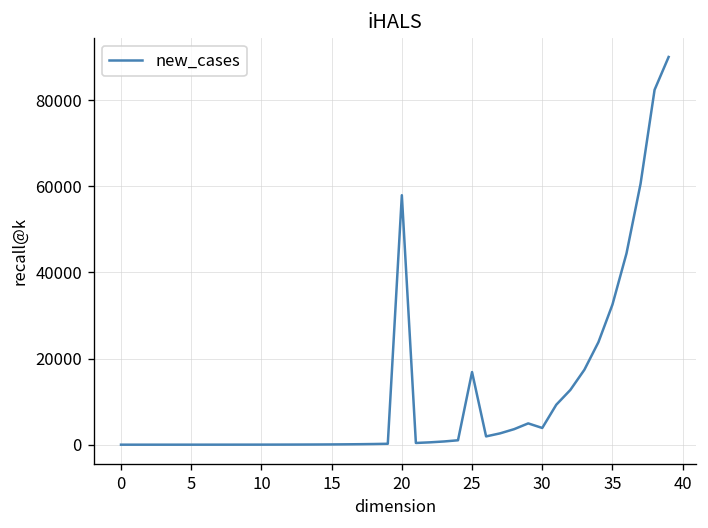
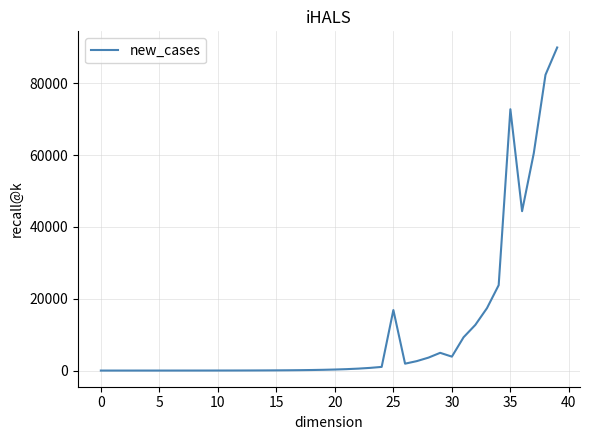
20: 58000 -> 0
35: 33000 -> 73000
